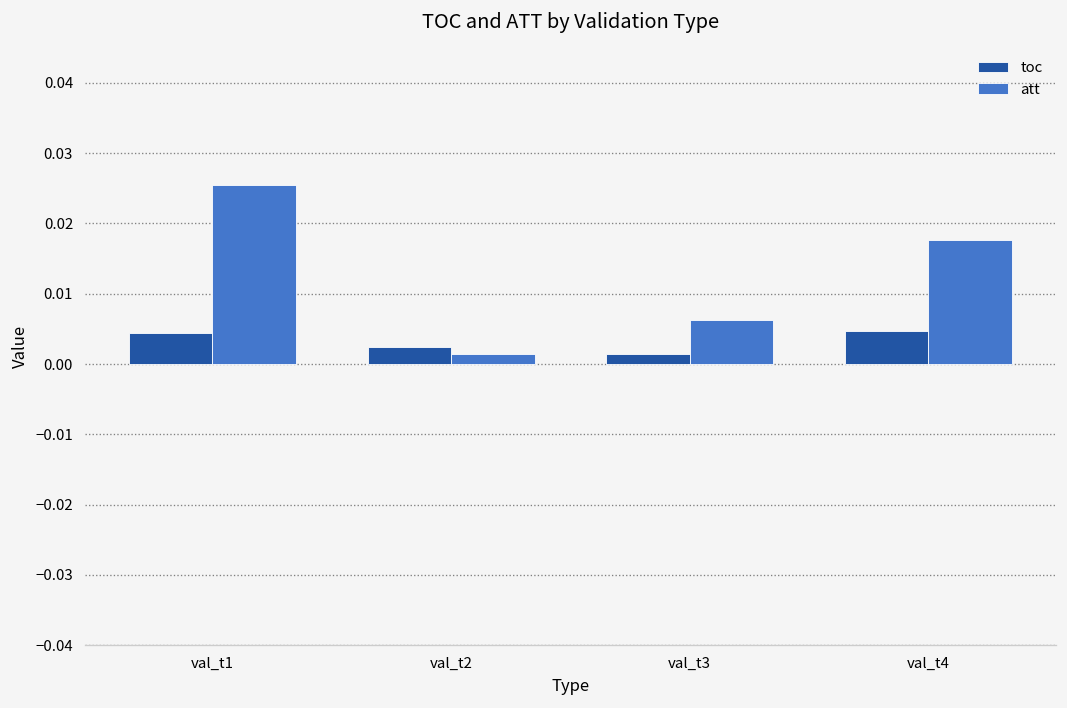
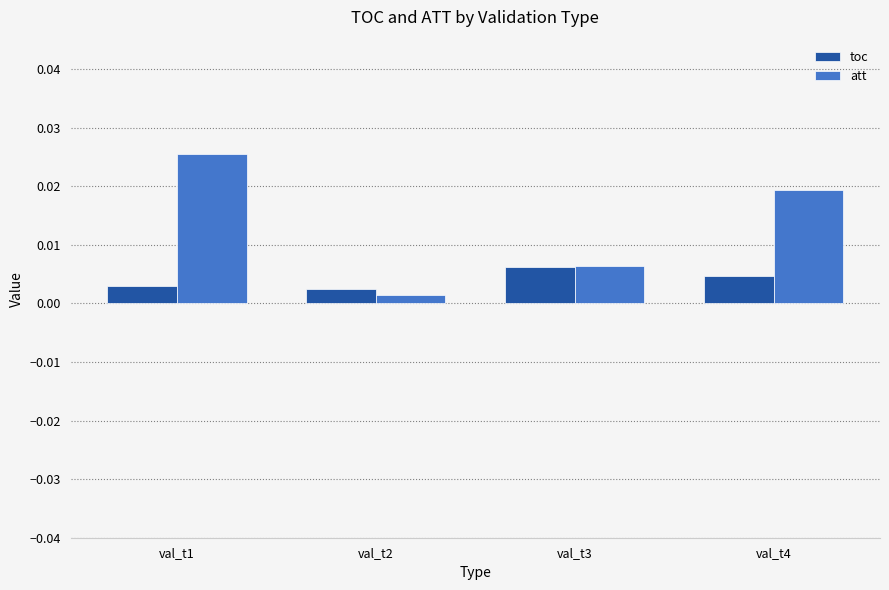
toc, val_t1: 0.004 -> 0.003
toc, val_t3: 0.001 -> 0.006
att, val_t4: 0.018 -> 0.019
